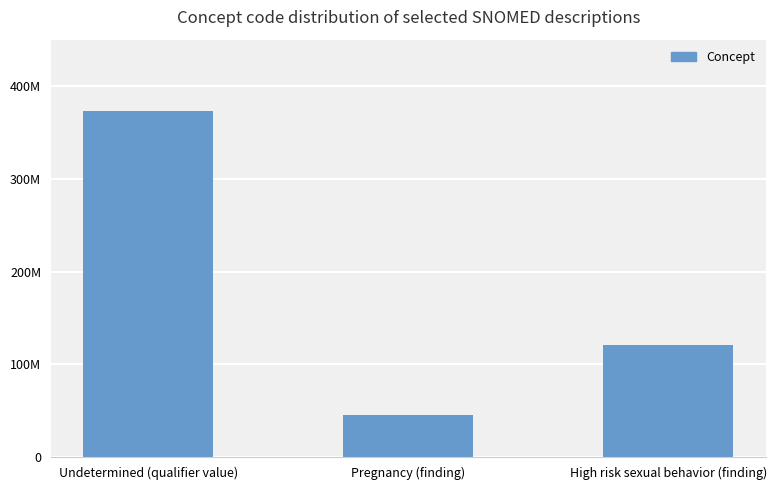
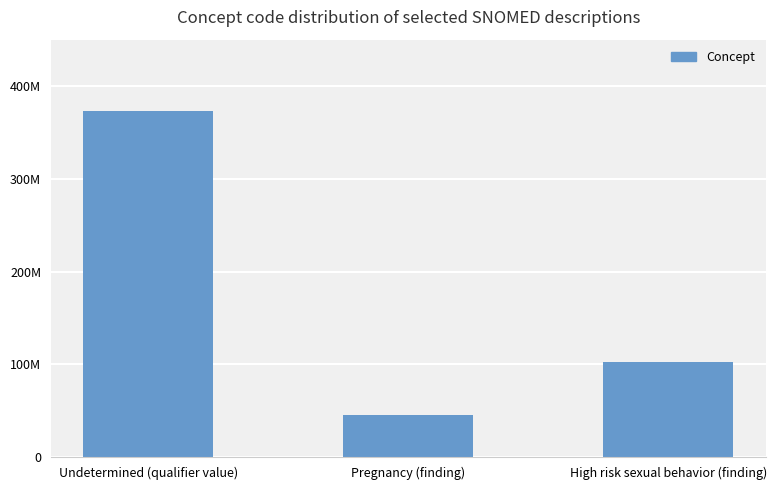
High risk sexual behavior (finding): 120000000 -> 100000000
